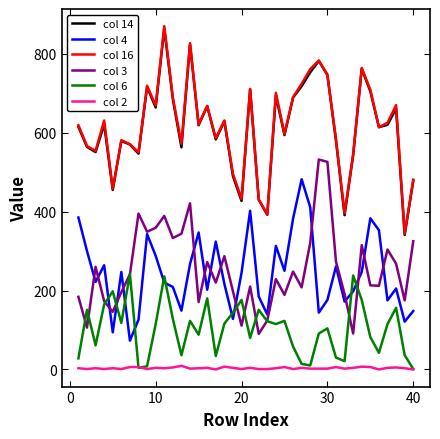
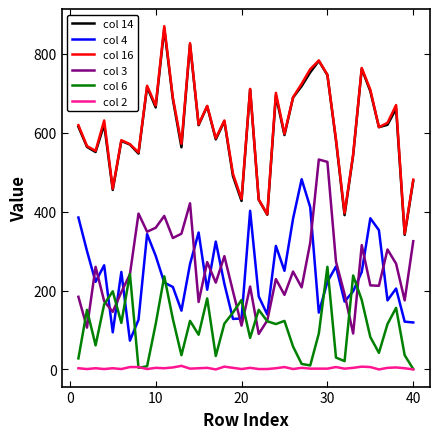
col 4, 20: 250 -> 130
col 4, 30: 180 -> 220
col 6, 30: 100 -> 260
col 4, 40: 150 -> 120
